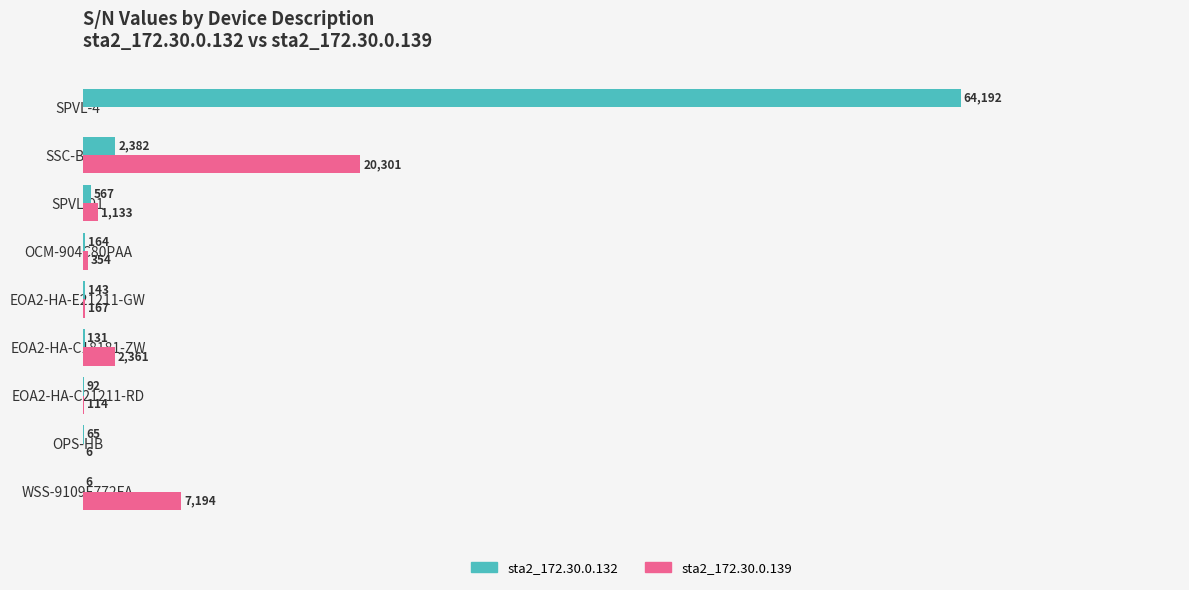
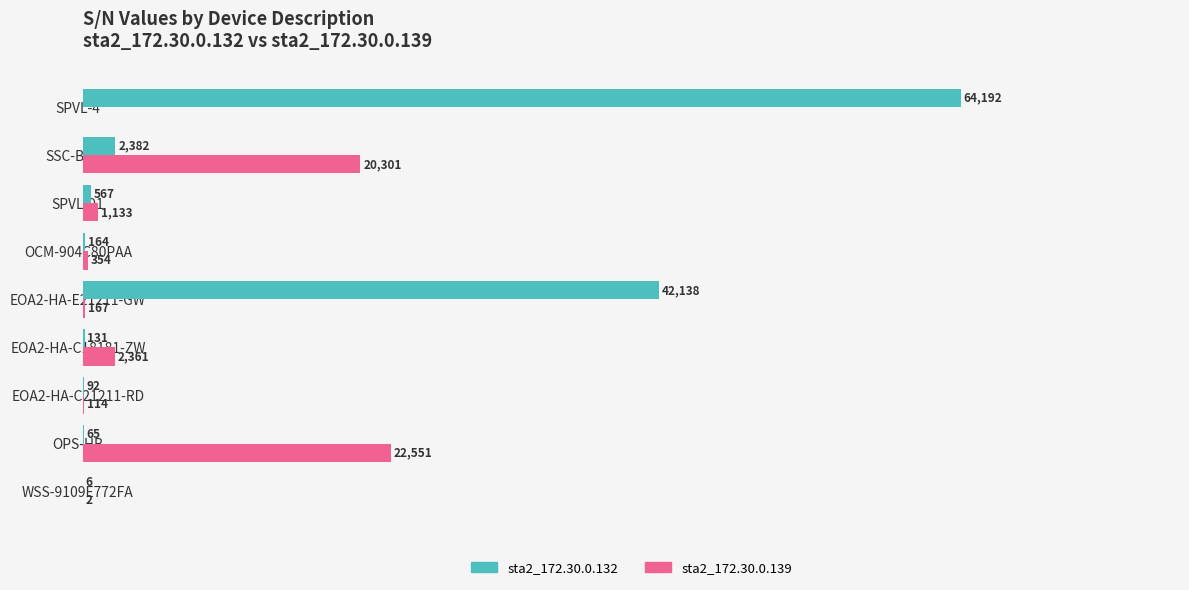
sta2_172.30.0.132, EOA2-HA-E21211-GW: 143 -> 42,138
sta2_172.30.0.139, OPS-HB: 6 -> 22,551
sta2_172.30.0.139, WSS-9109E772FA: 7,194 -> 2
